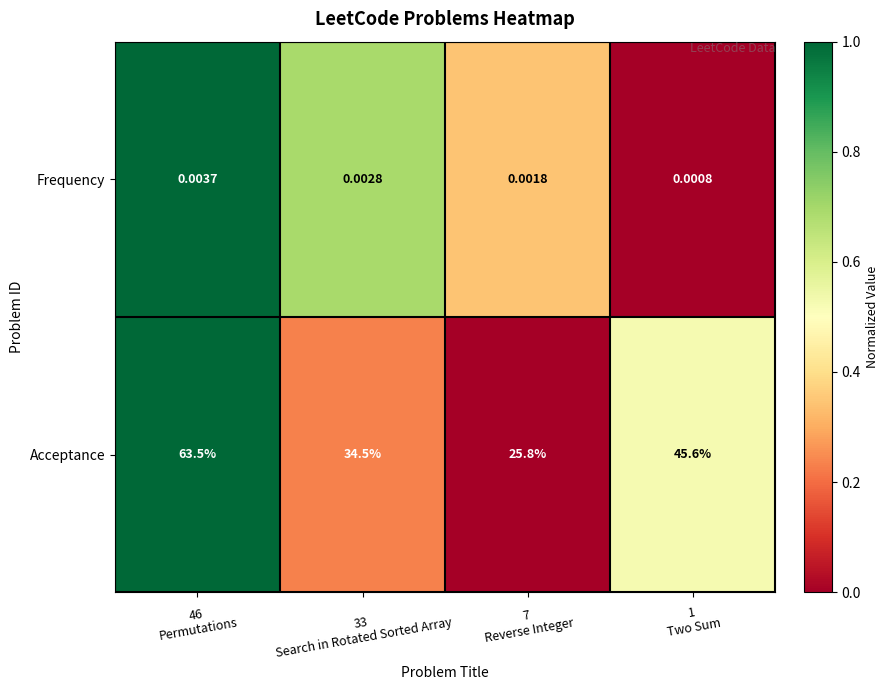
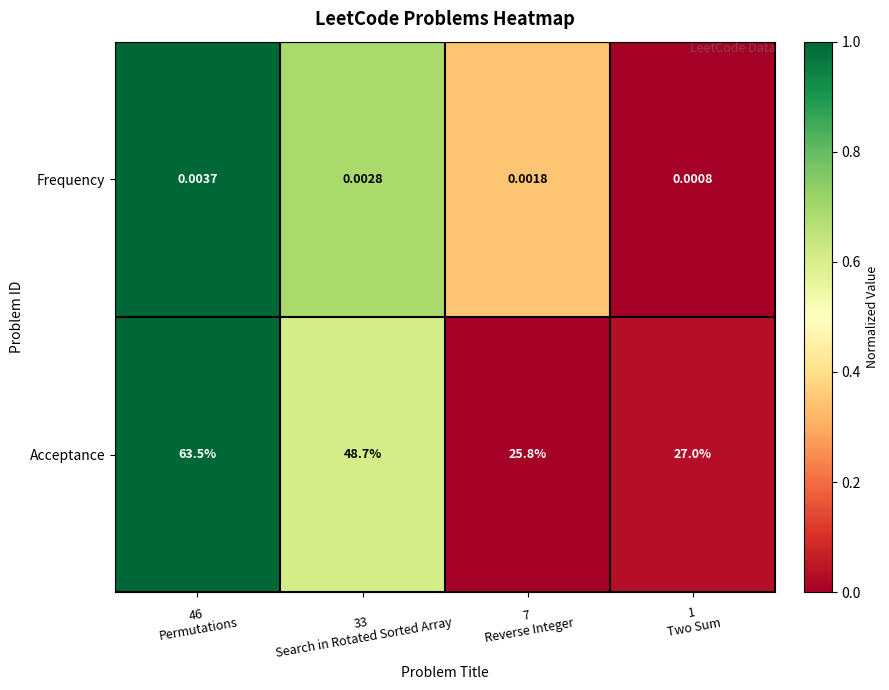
Acceptance, 33 Search in Rotated Sorted Array: 34.5% -> 48.7%
Acceptance, 1 Two Sum: 45.6% -> 27.0%
